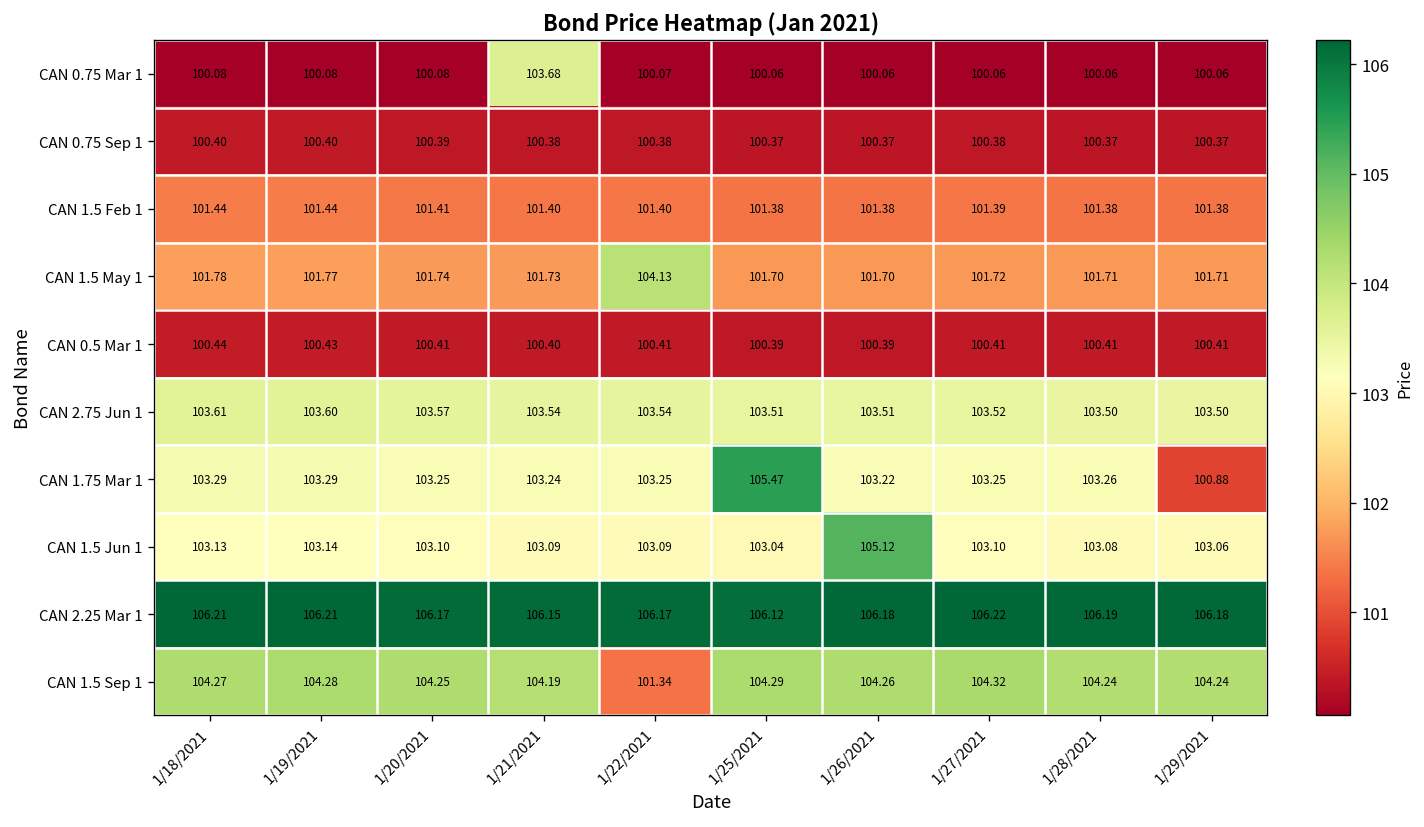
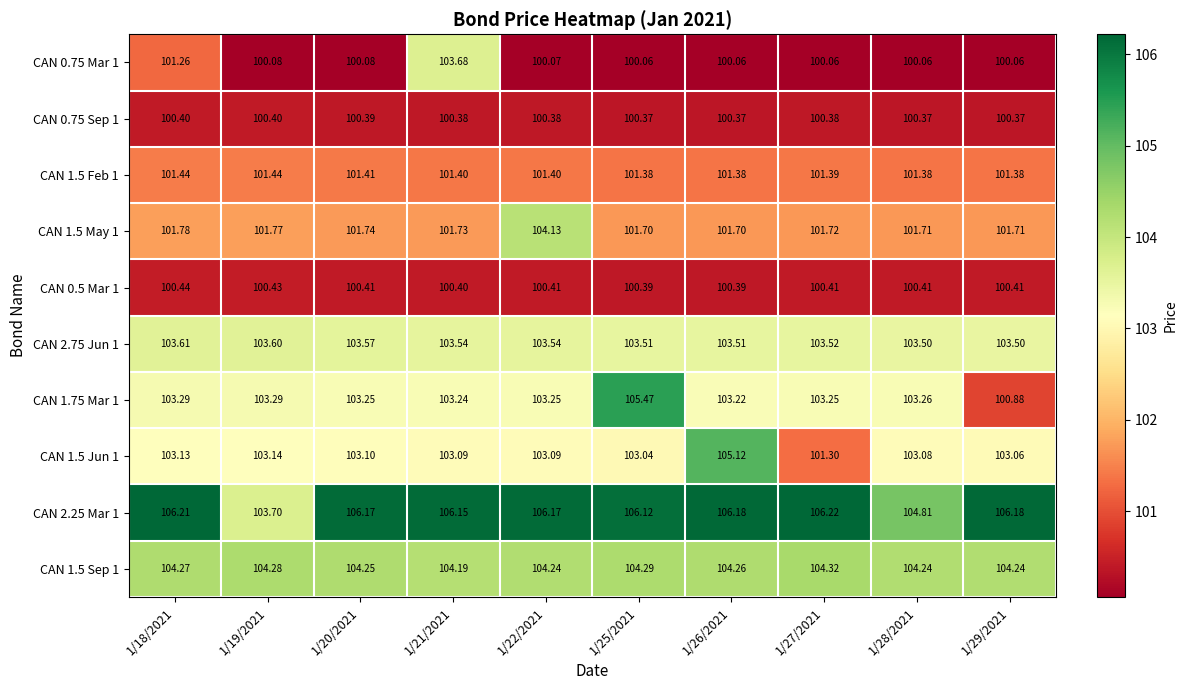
CAN 0.75 Mar 1, 1/18/2021: 100.08 -> 101.26
CAN 1.5 Jun 1, 1/27/2021: 103.10 -> 101.30
CAN 2.25 Mar 1, 1/19/2021: 106.21 -> 103.70
CAN 2.25 Mar 1, 1/28/2021: 106.19 -> 104.81
CAN 1.5 Sep 1, 1/22/2021: 101.34 -> 104.24
